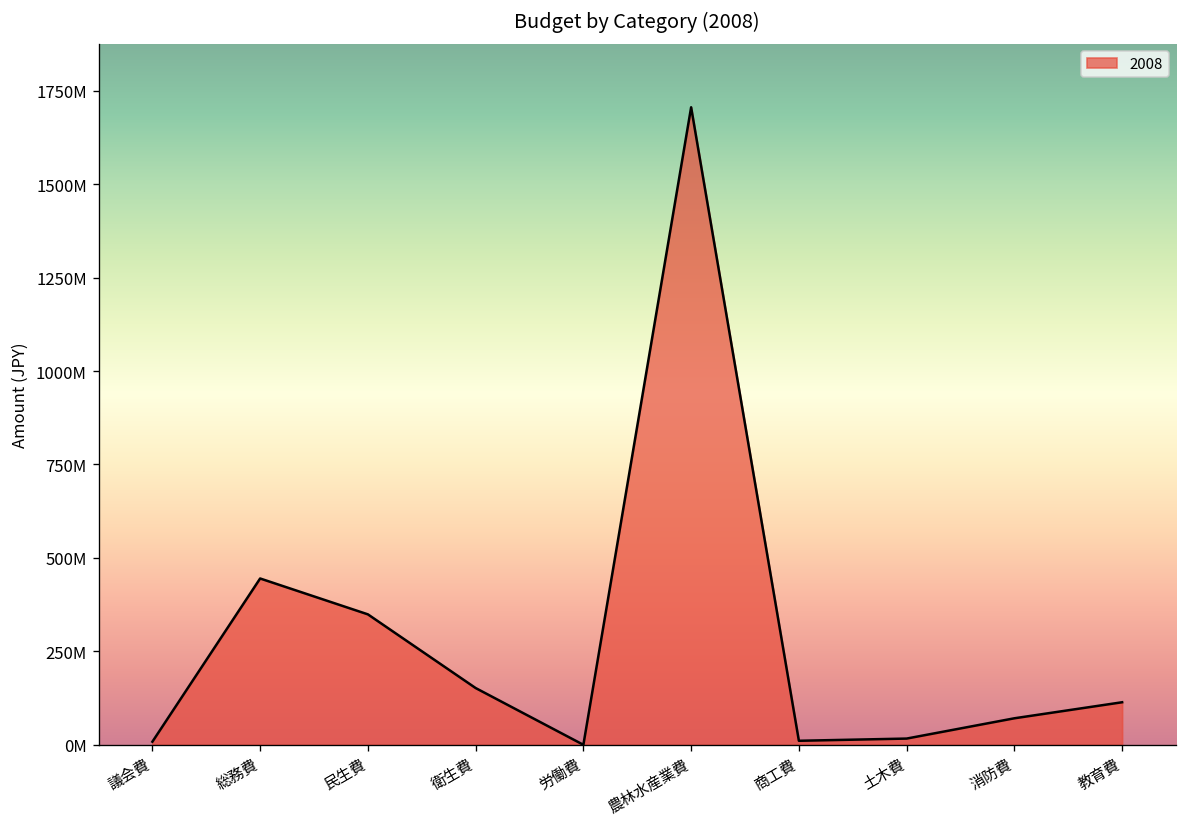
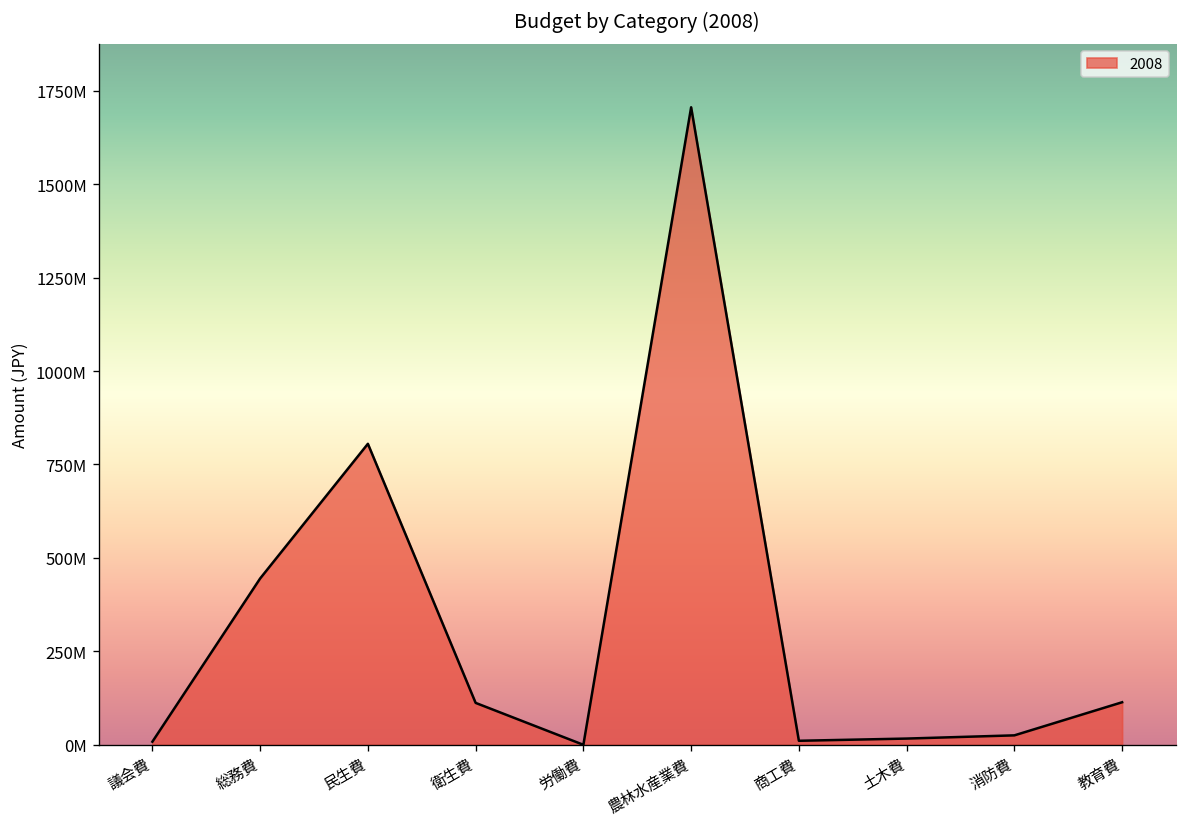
民生費: 350000000 -> 810000000
衛生費: 150000000 -> 110000000
消防費: 70000000 -> 30000000
